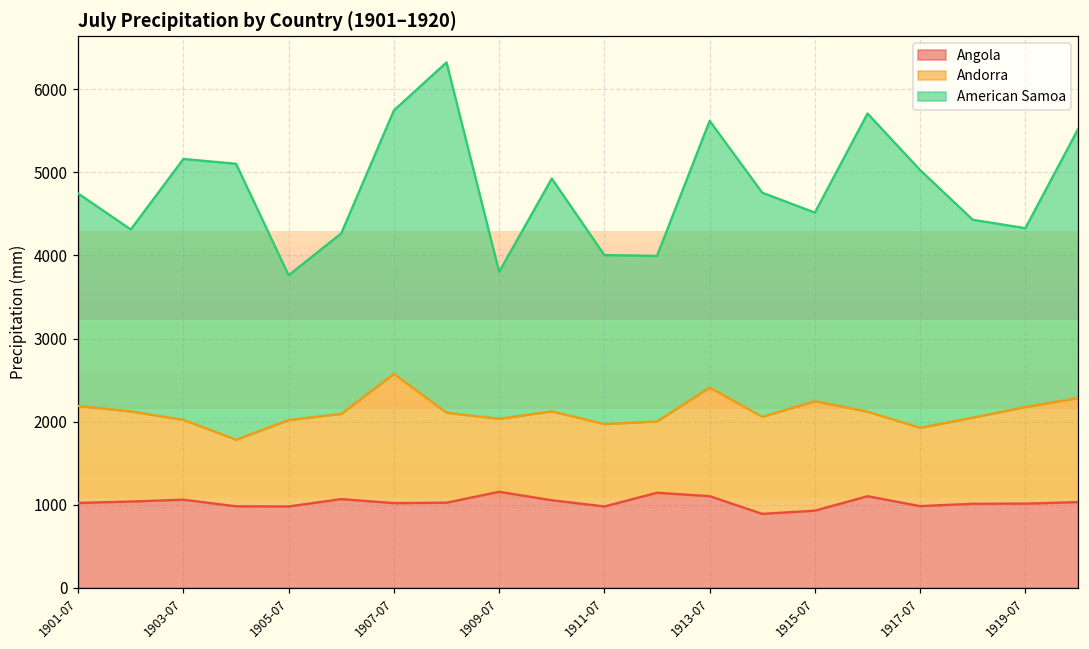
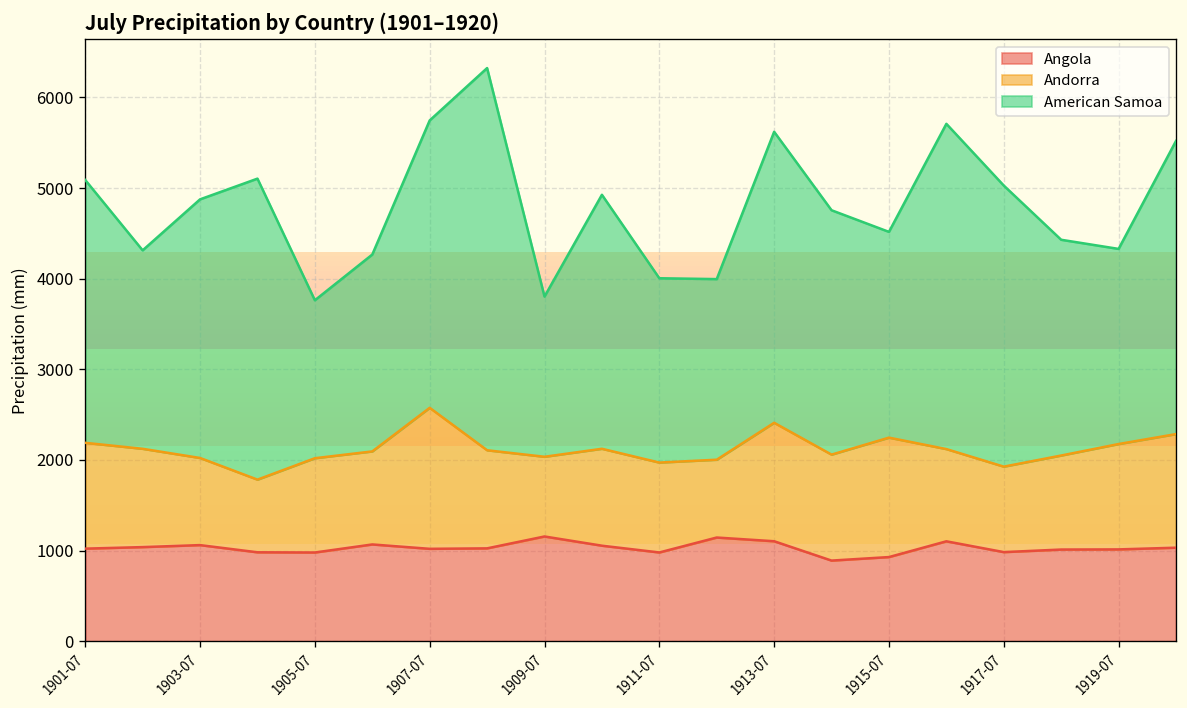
American Samoa, 1901-07: 2600 -> 2900
American Samoa, 1903-07: 3100 -> 2900
